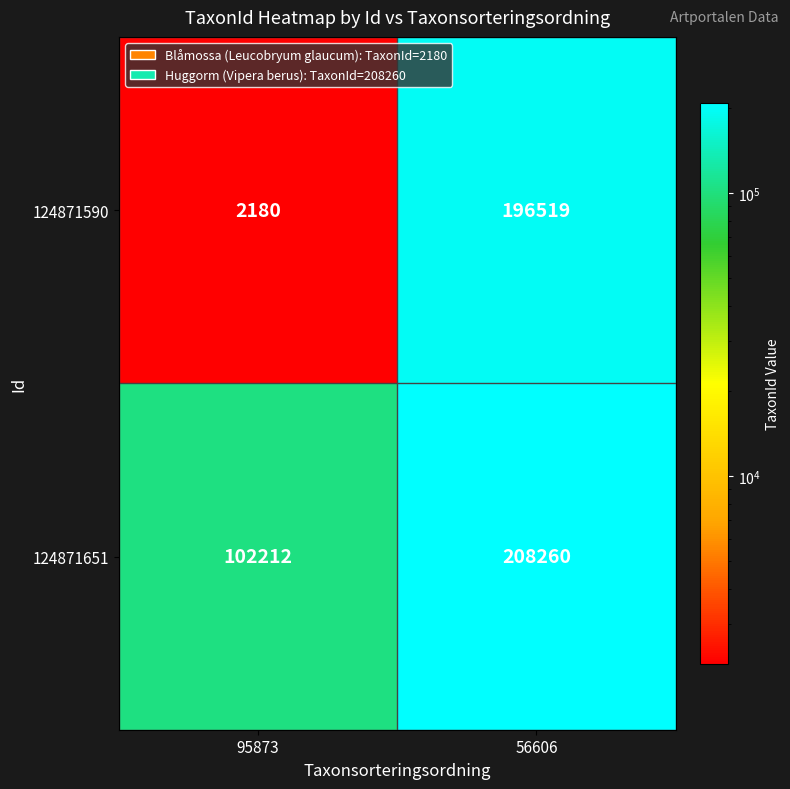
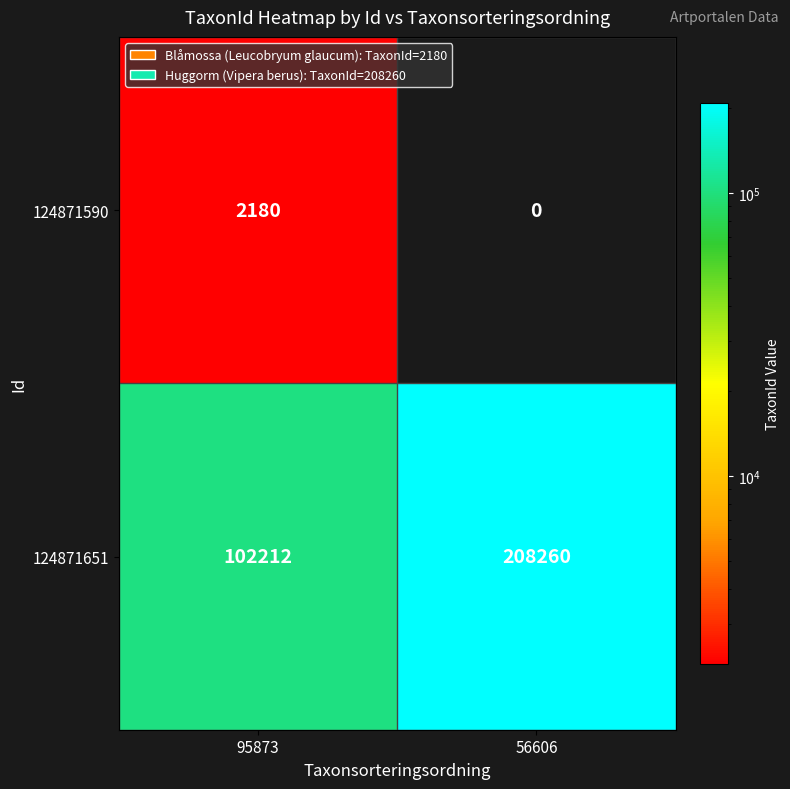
124871590, 56606: 196519 -> 0
